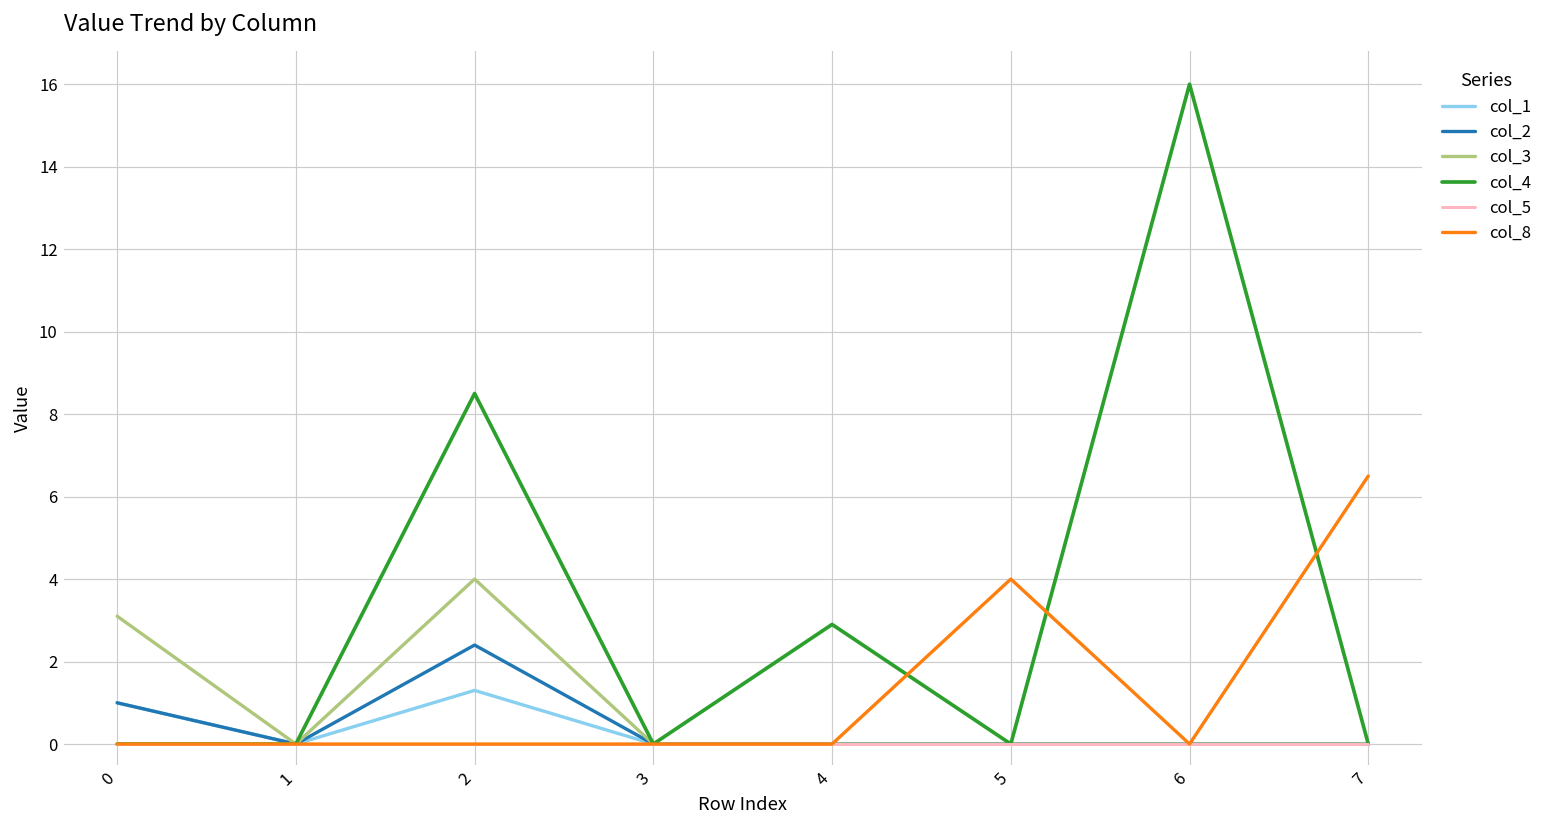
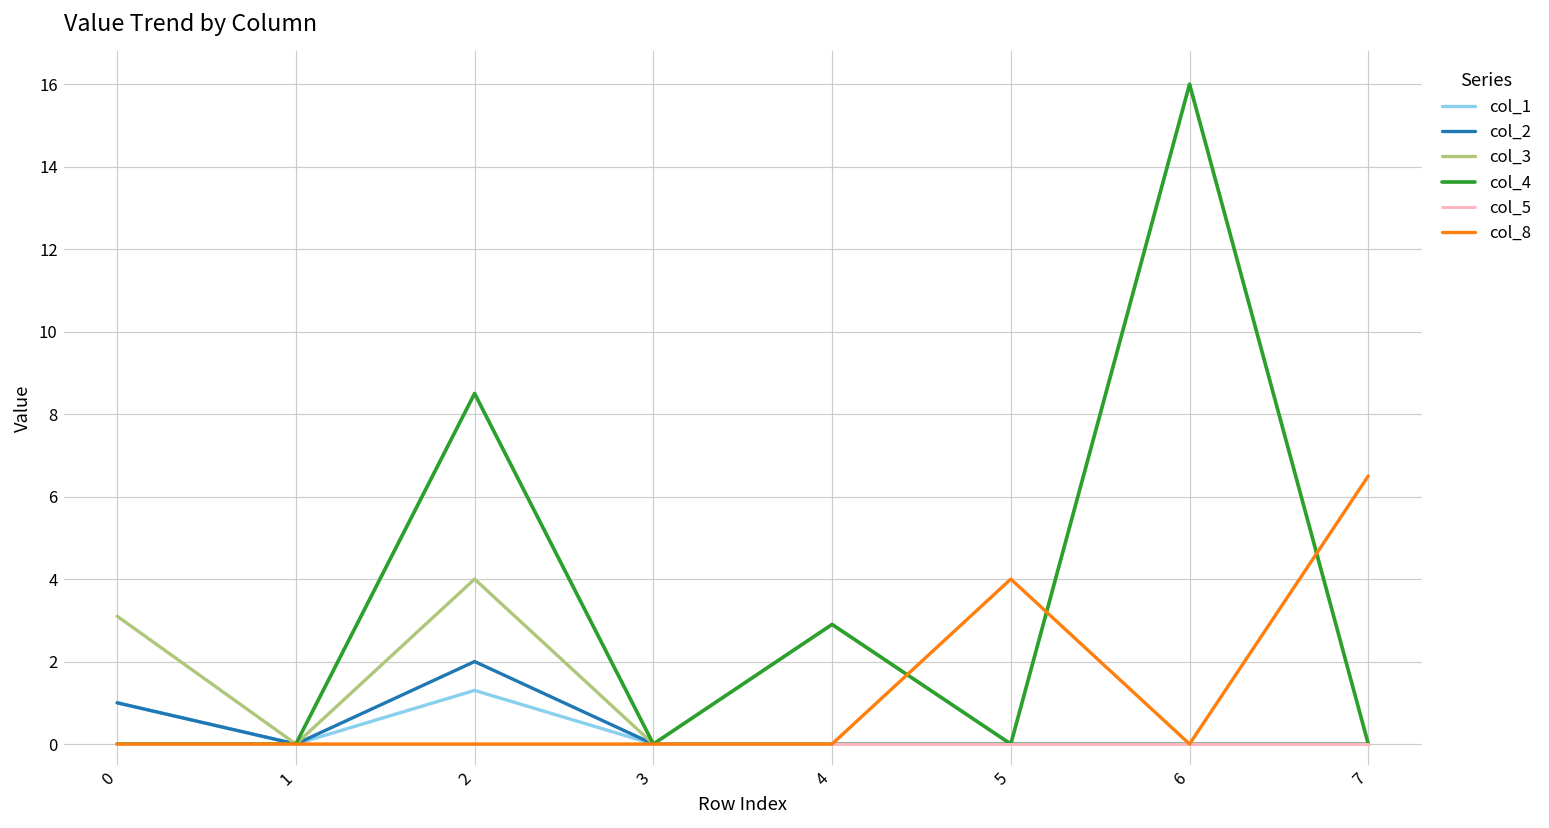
col_2, 2: 2.4 -> 2.0
